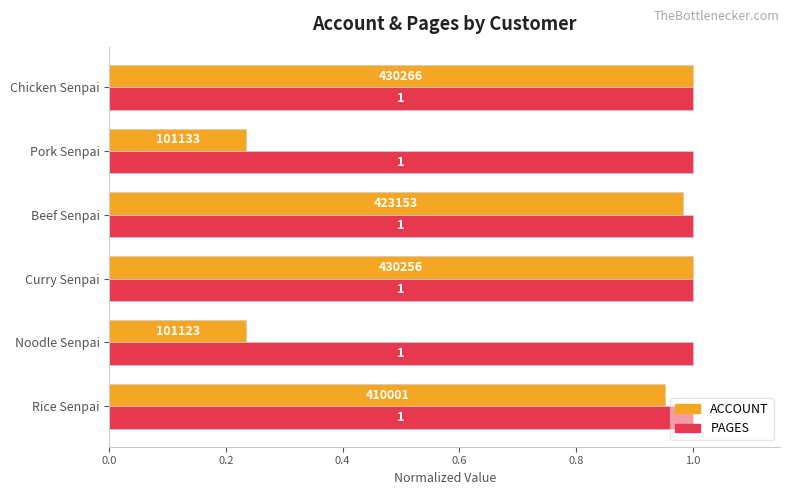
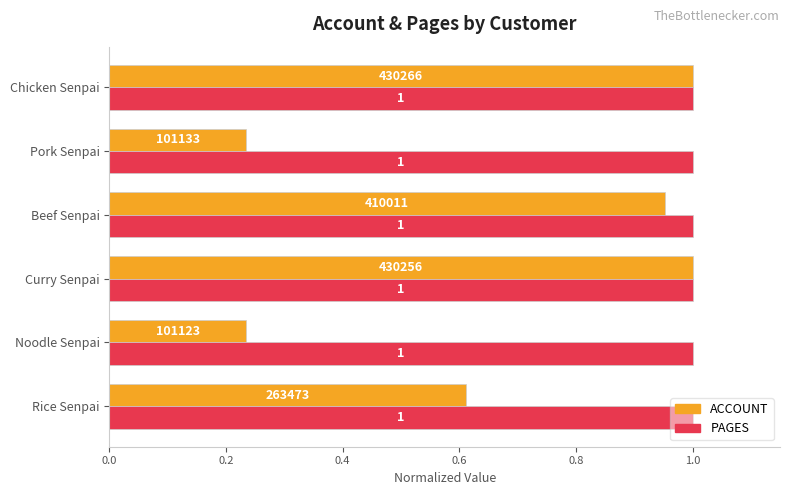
ACCOUNT, Beef Senpai: 423153 -> 410011
ACCOUNT, Rice Senpai: 410001 -> 263473
